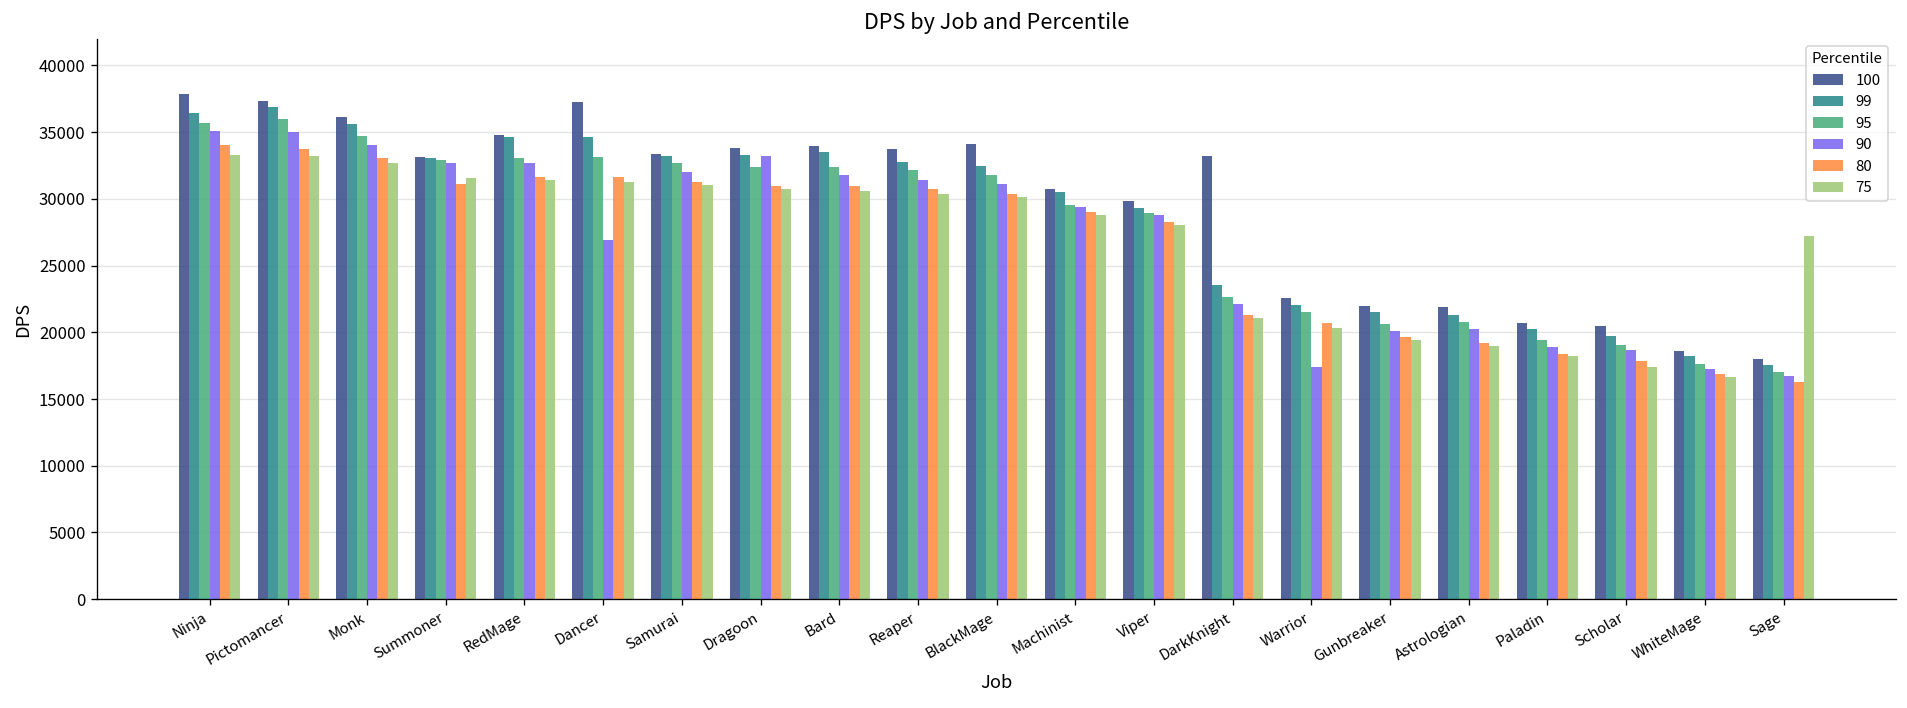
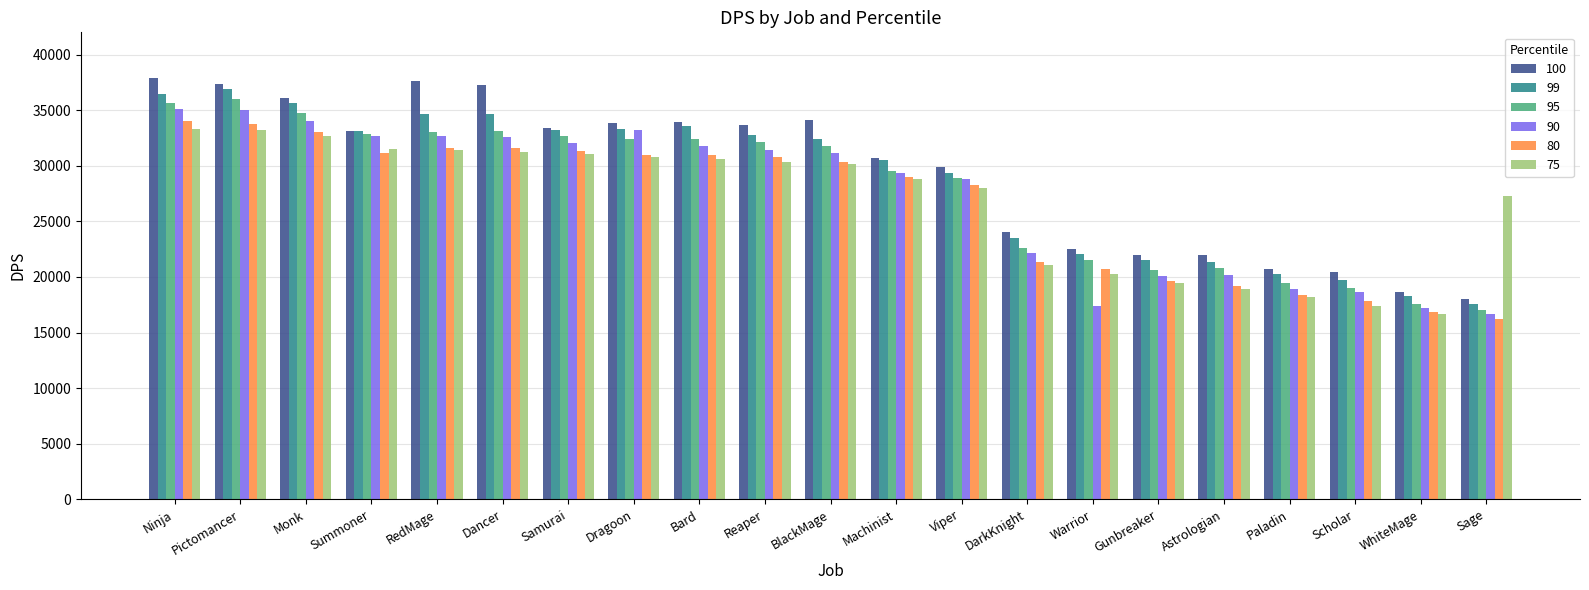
100, RedMage: 34800 -> 37600
90, Dancer: 26900 -> 32600
100, DarkKnight: 33200 -> 24100
